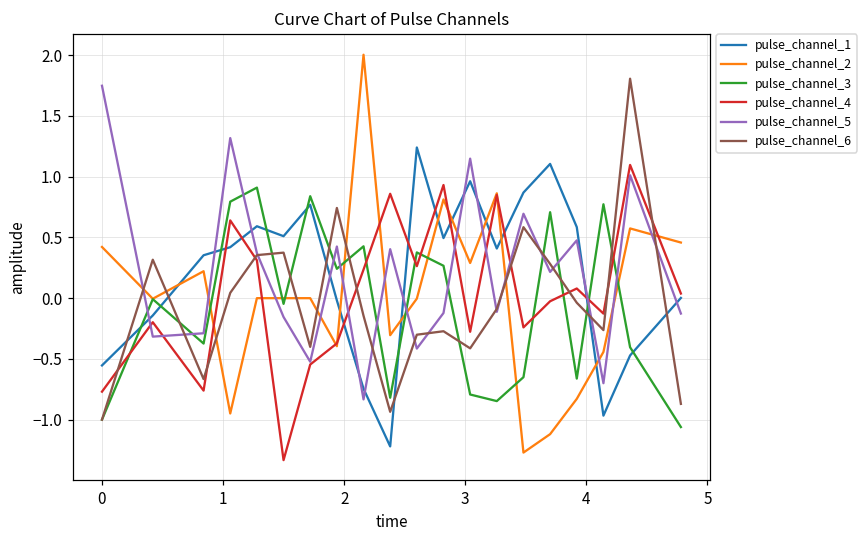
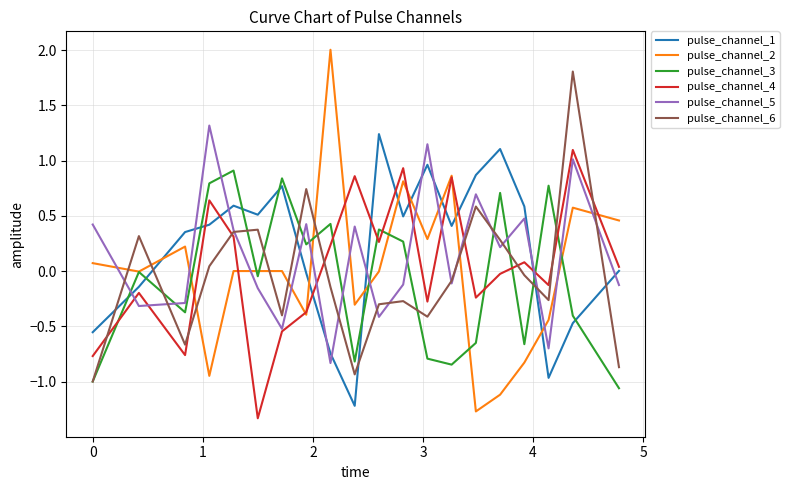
pulse_channel_2, 0: 0.42 -> 0.07
pulse_channel_5, 0: 1.75 -> 0.42
